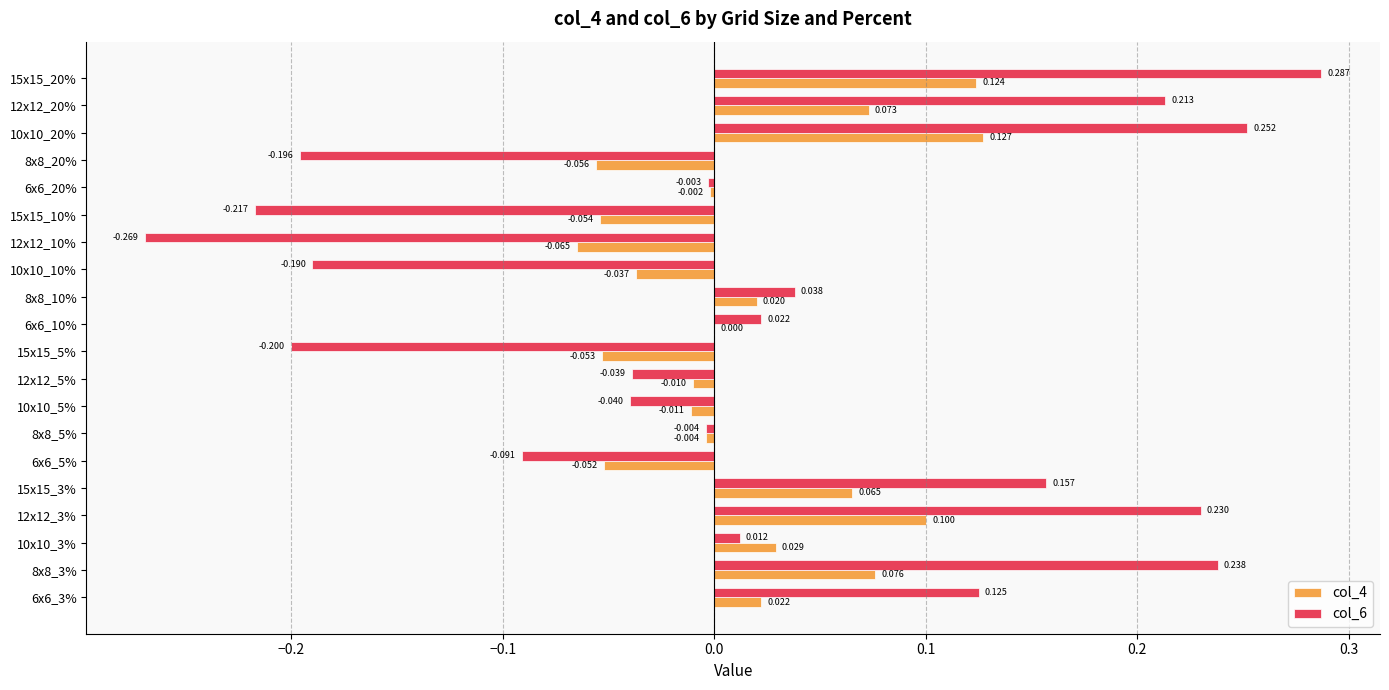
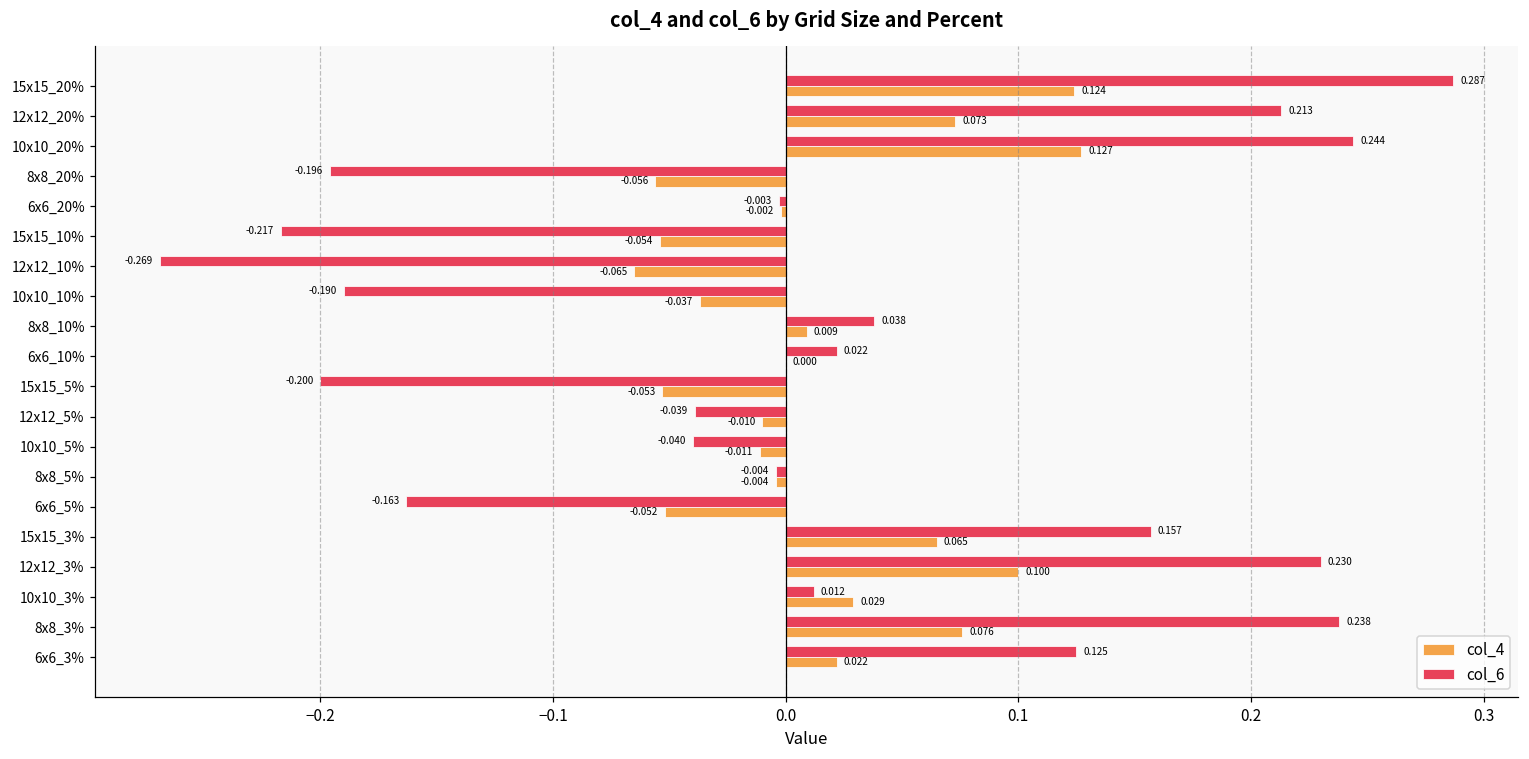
col_6, 10x10_20%: 0.252 -> 0.244
col_4, 8x8_10%: 0.020 -> 0.009
col_6, 6x6_5%: -0.091 -> -0.163
